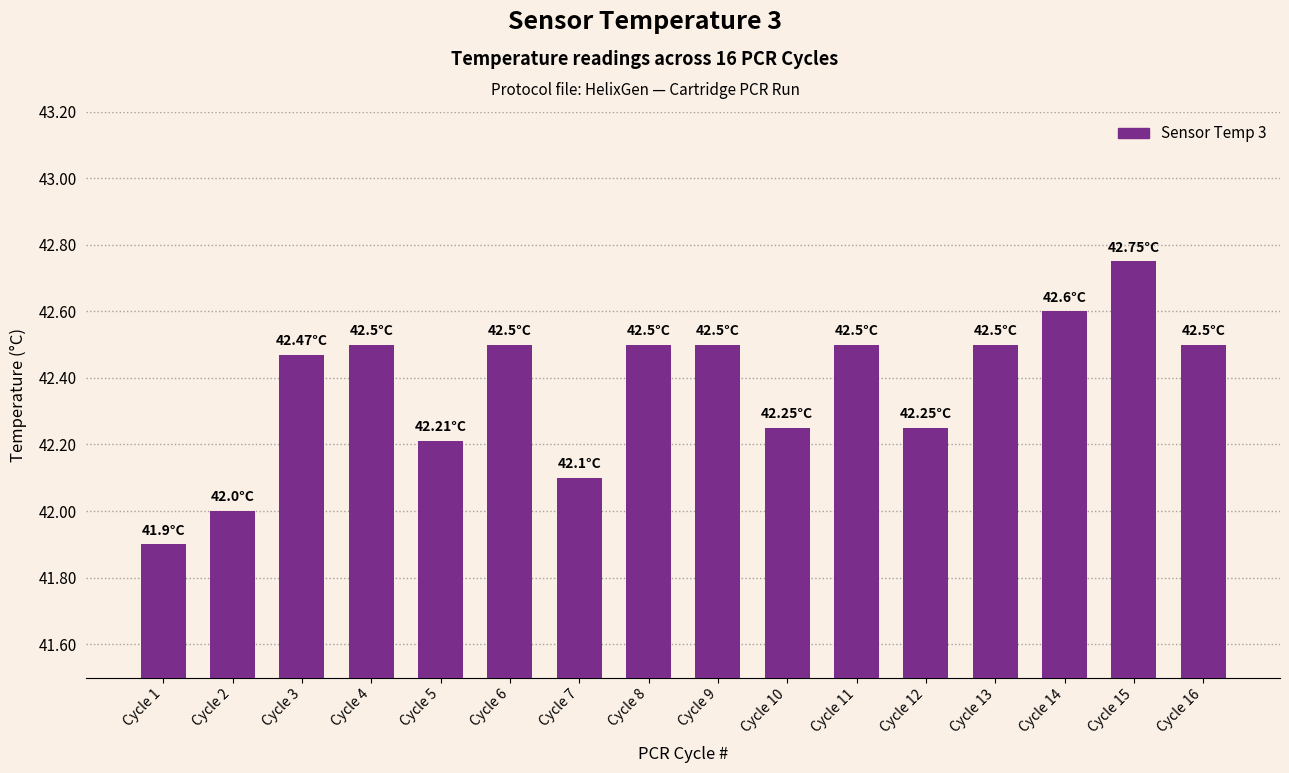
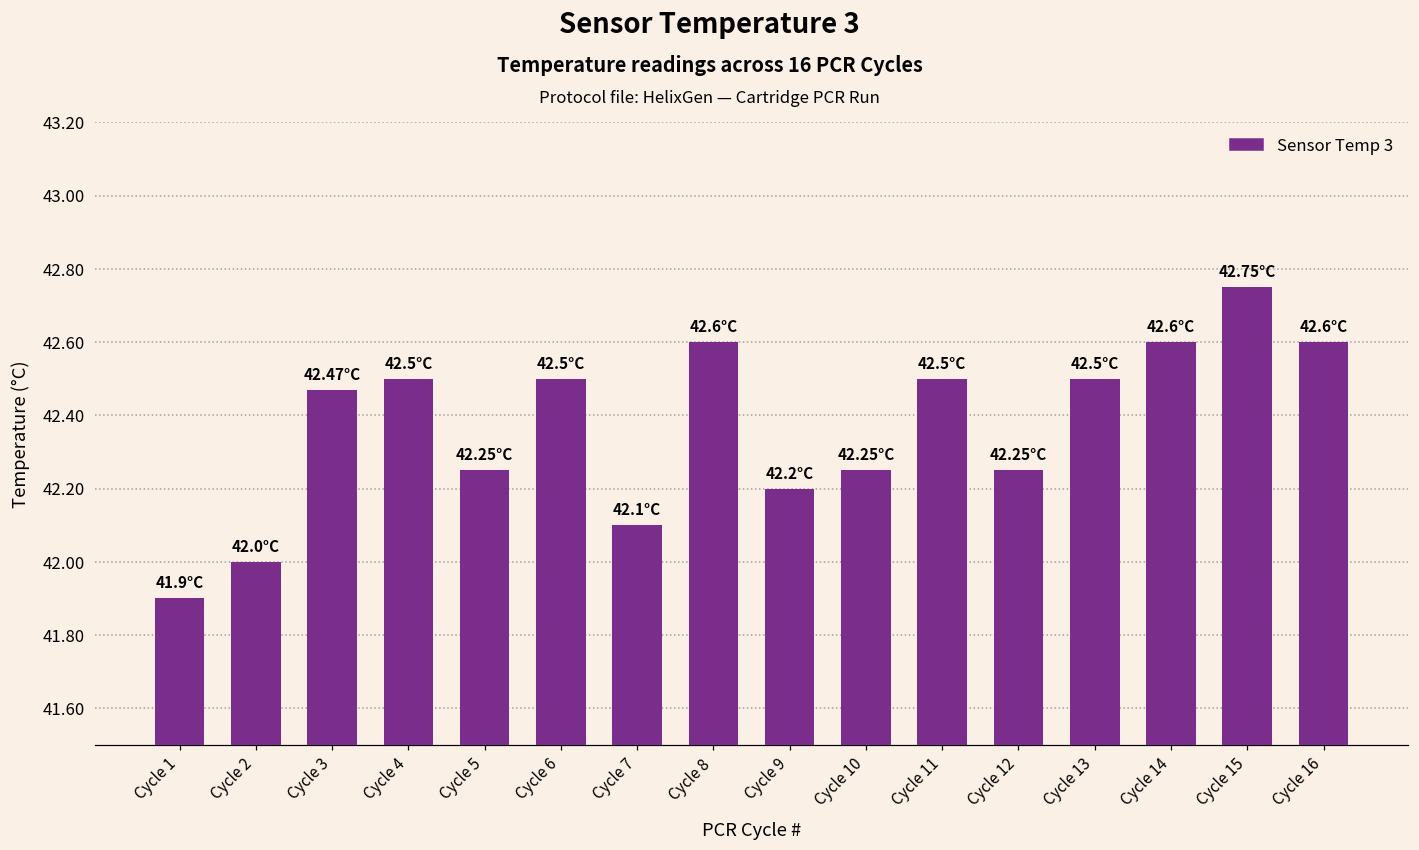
Cycle 5: 42.21°C -> 42.25°C
Cycle 8: 42.5°C -> 42.6°C
Cycle 9: 42.5°C -> 42.2°C
Cycle 16: 42.5°C -> 42.6°C
